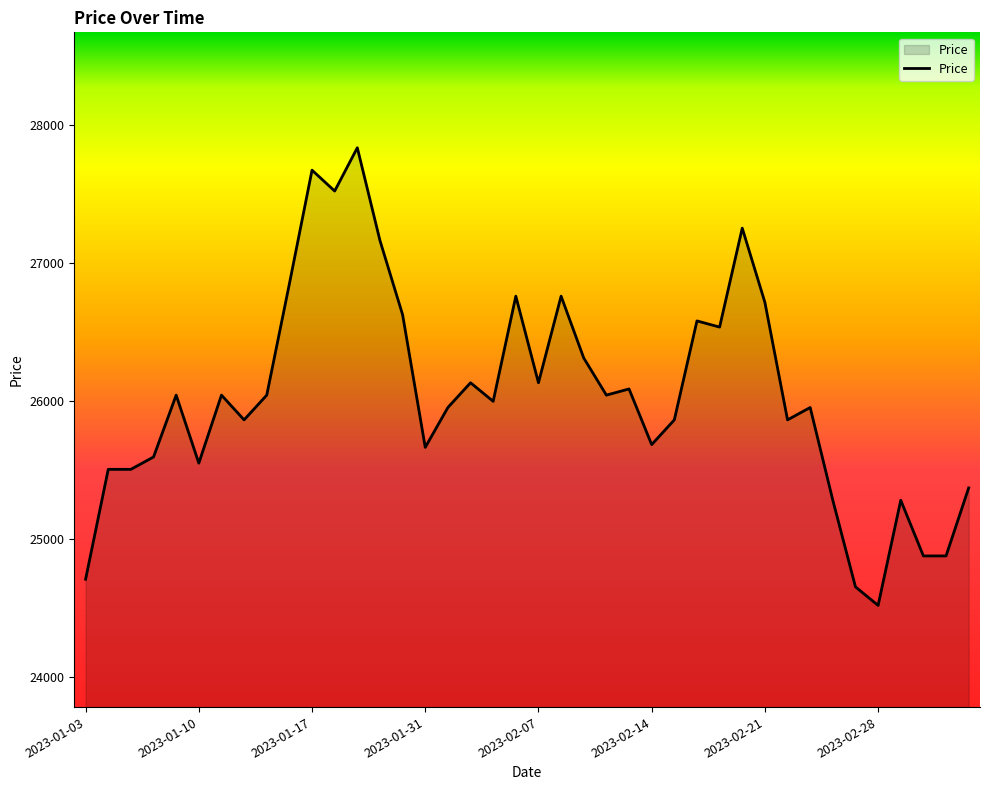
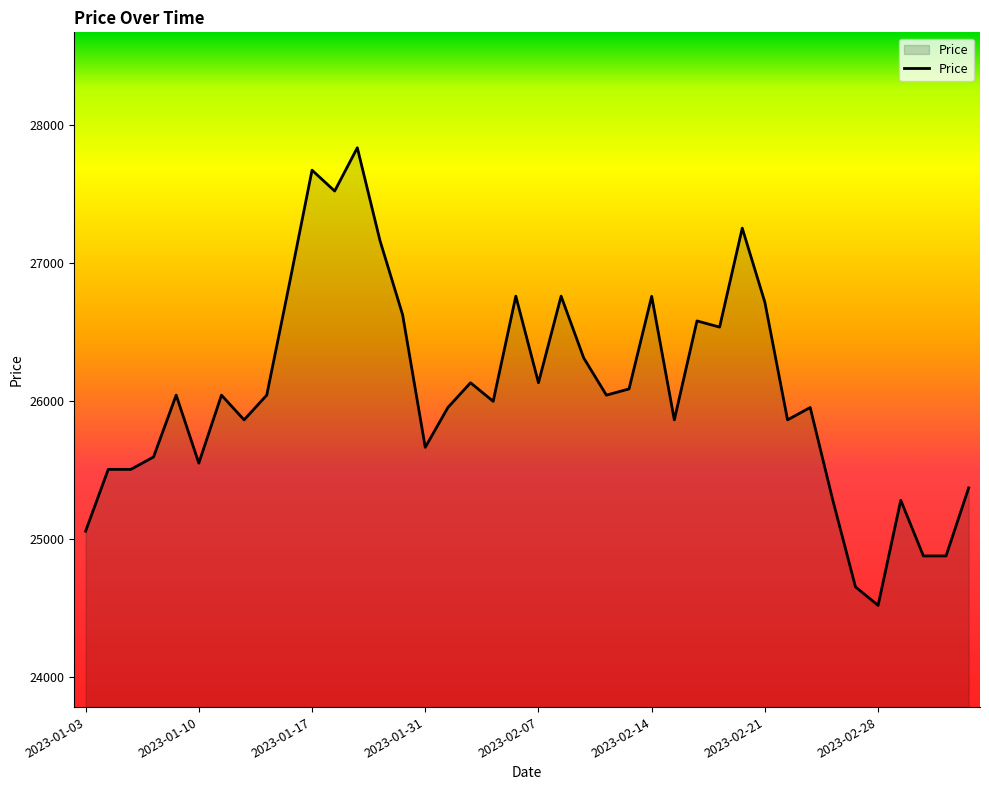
2023-01-03: 24710 -> 25060
2023-02-14: 25680 -> 26760
